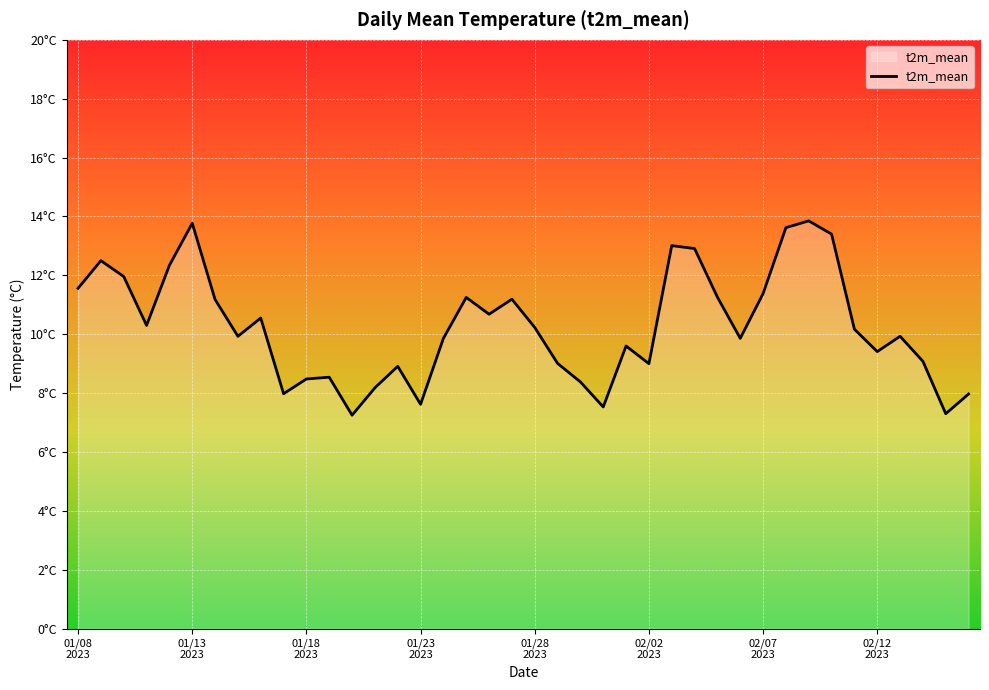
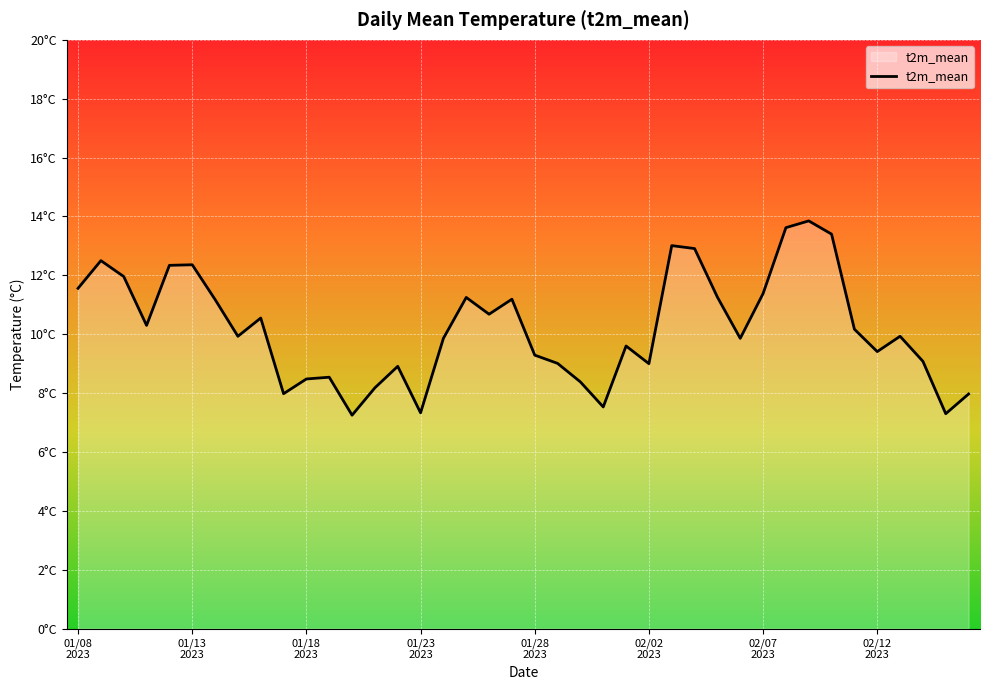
01/13 2023: 13.8°C -> 12.4°C
01/23 2023: 7.6°C -> 7.3°C
01/28 2023: 10.2°C -> 9.3°C
